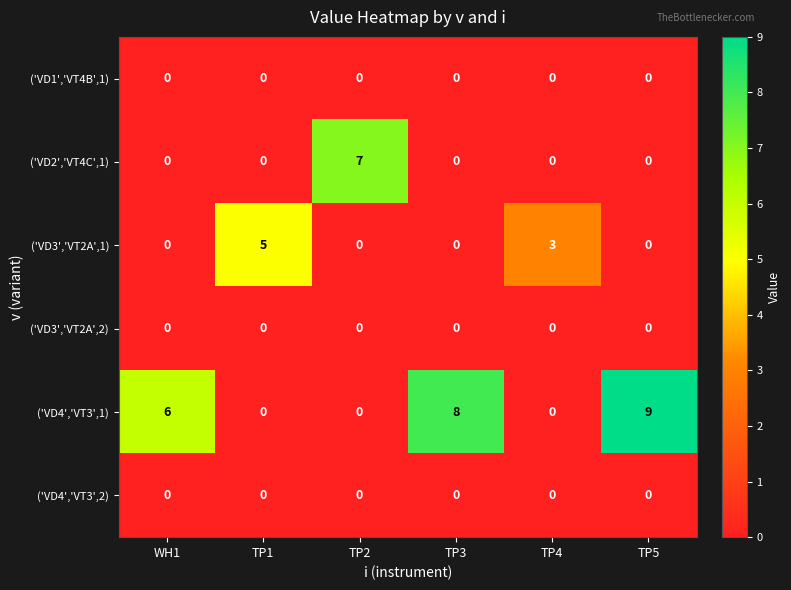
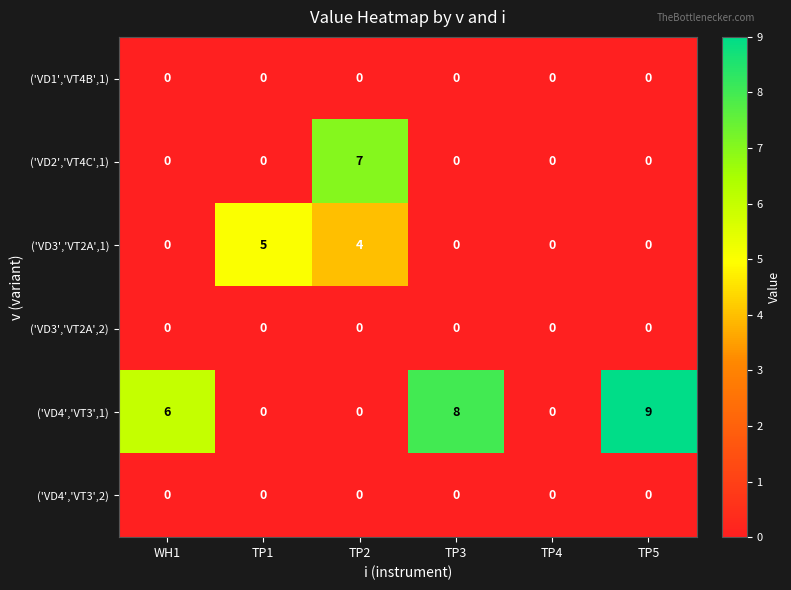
('VD3','VT2A',1), TP2: 0 -> 4
('VD3','VT2A',1), TP4: 3 -> 0
